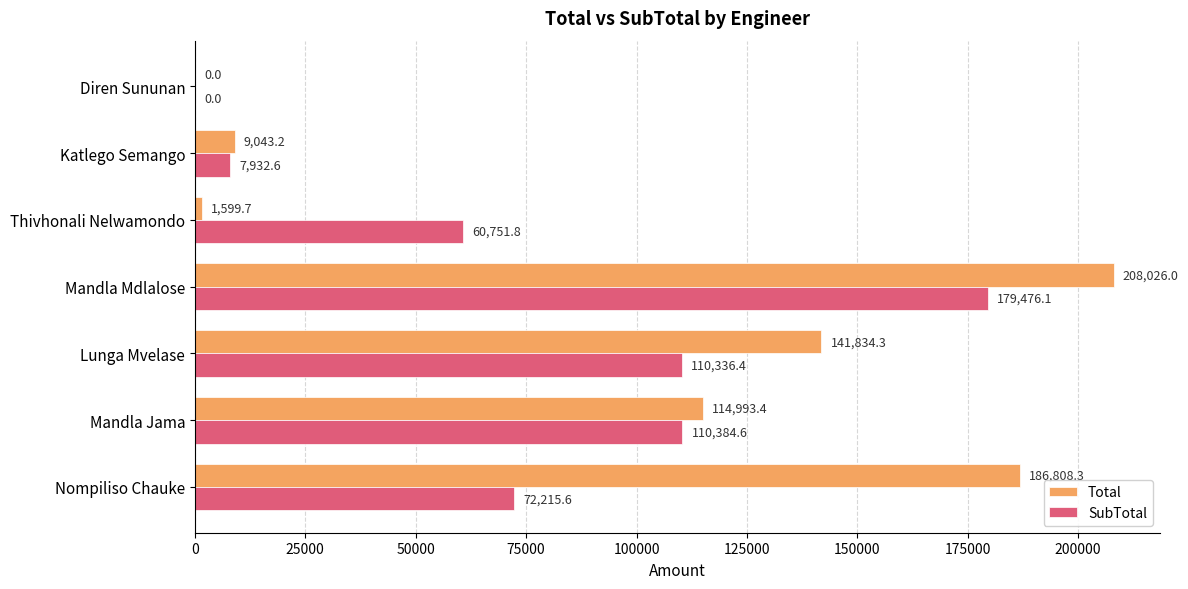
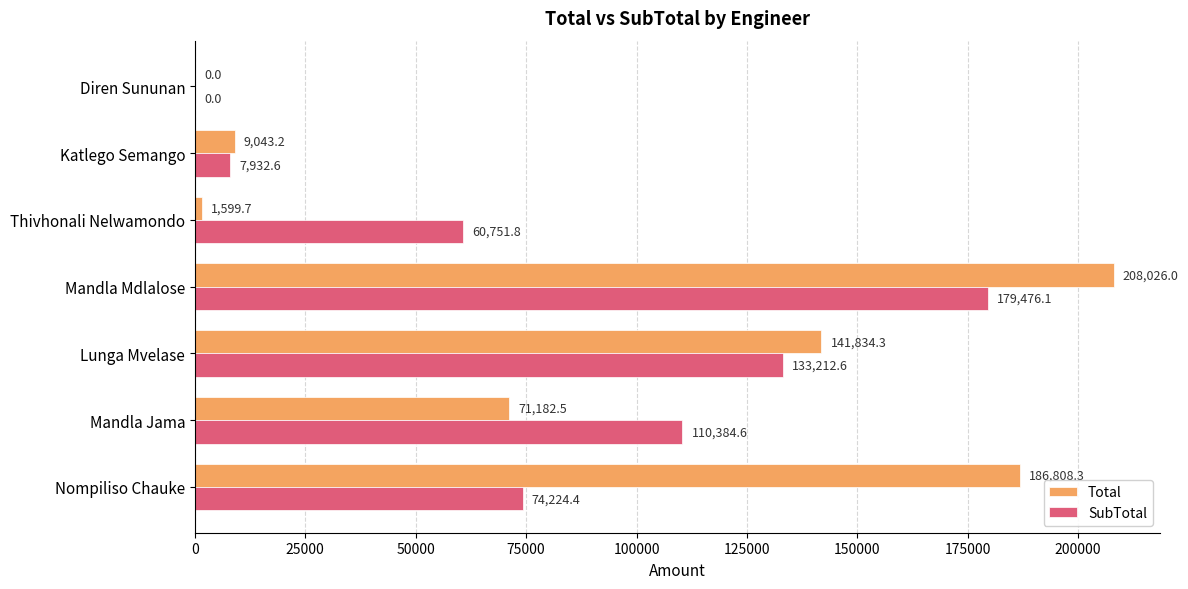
SubTotal, Lunga Mvelase: 110,336.4 -> 133,212.6
Total, Mandla Jama: 114,993.4 -> 71,182.5
SubTotal, Nompiliso Chauke: 72,215.6 -> 74,224.4
